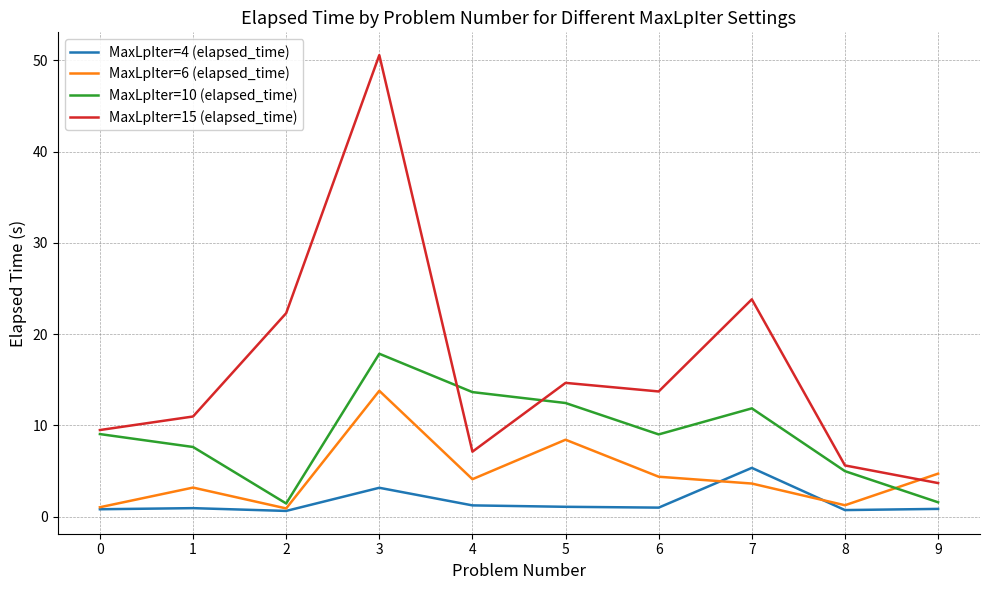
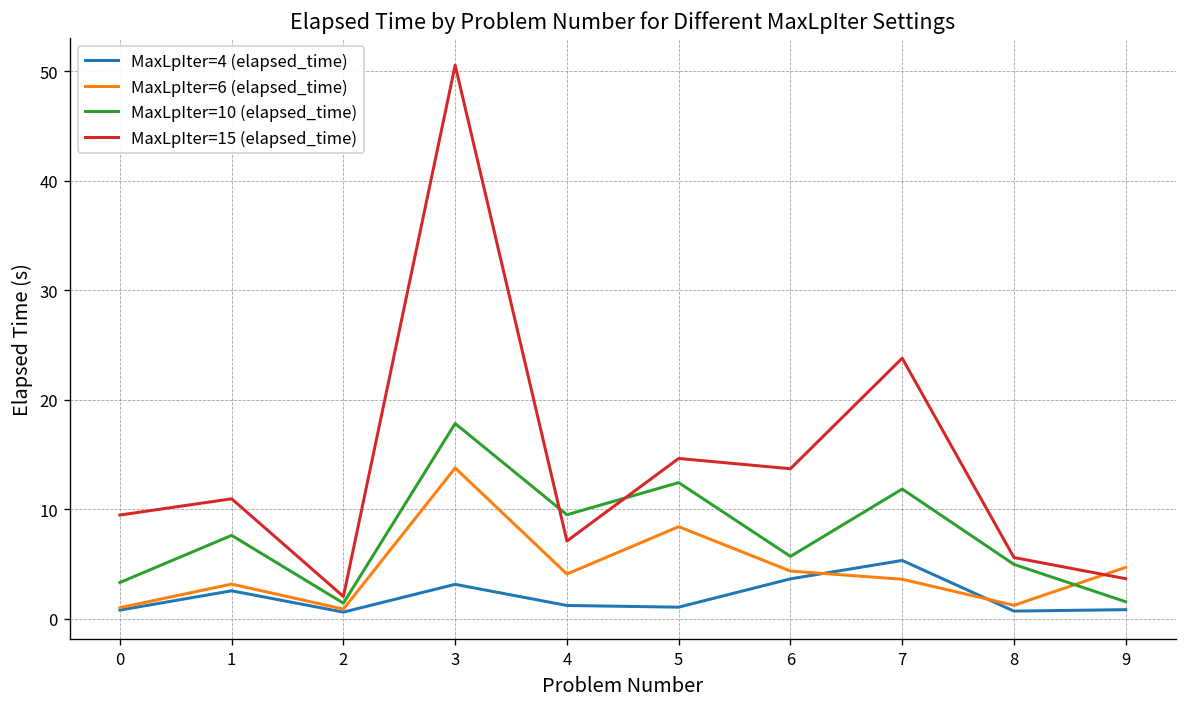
MaxLpIter=10 (elapsed_time), 0: 9 -> 3
MaxLpIter=4 (elapsed_time), 1: 1 -> 3
MaxLpIter=15 (elapsed_time), 2: 22 -> 2
MaxLpIter=10 (elapsed_time), 4: 14 -> 10
MaxLpIter=4 (elapsed_time), 6: 1 -> 4
MaxLpIter=10 (elapsed_time), 6: 9 -> 6
